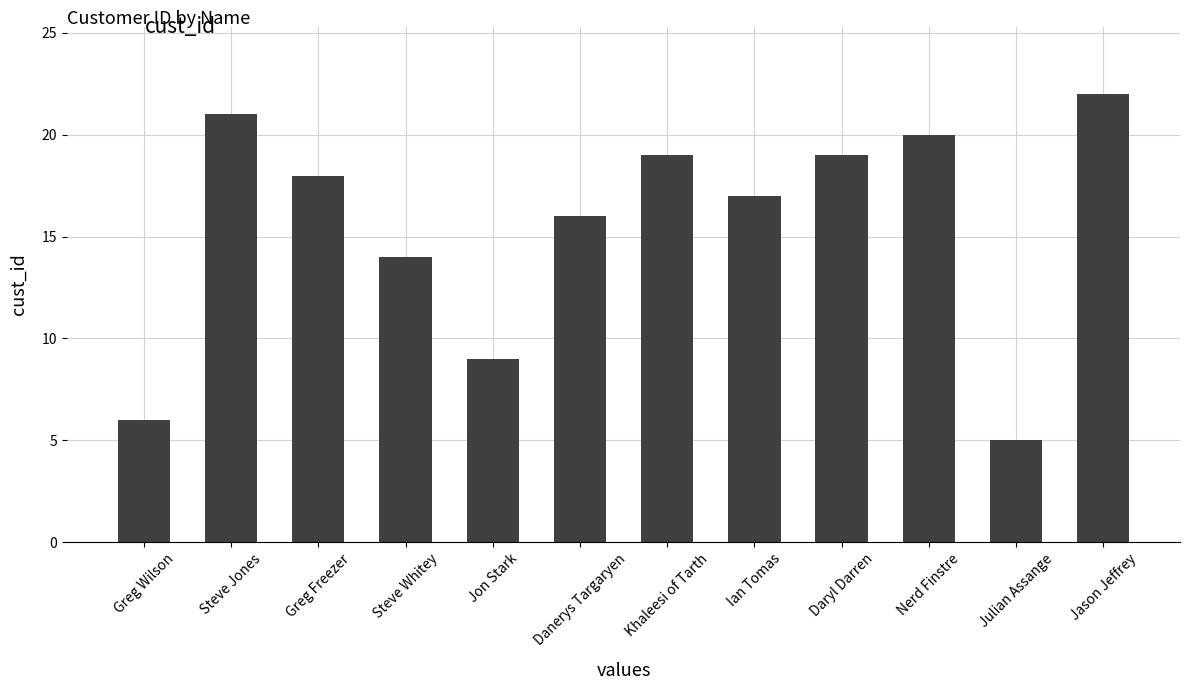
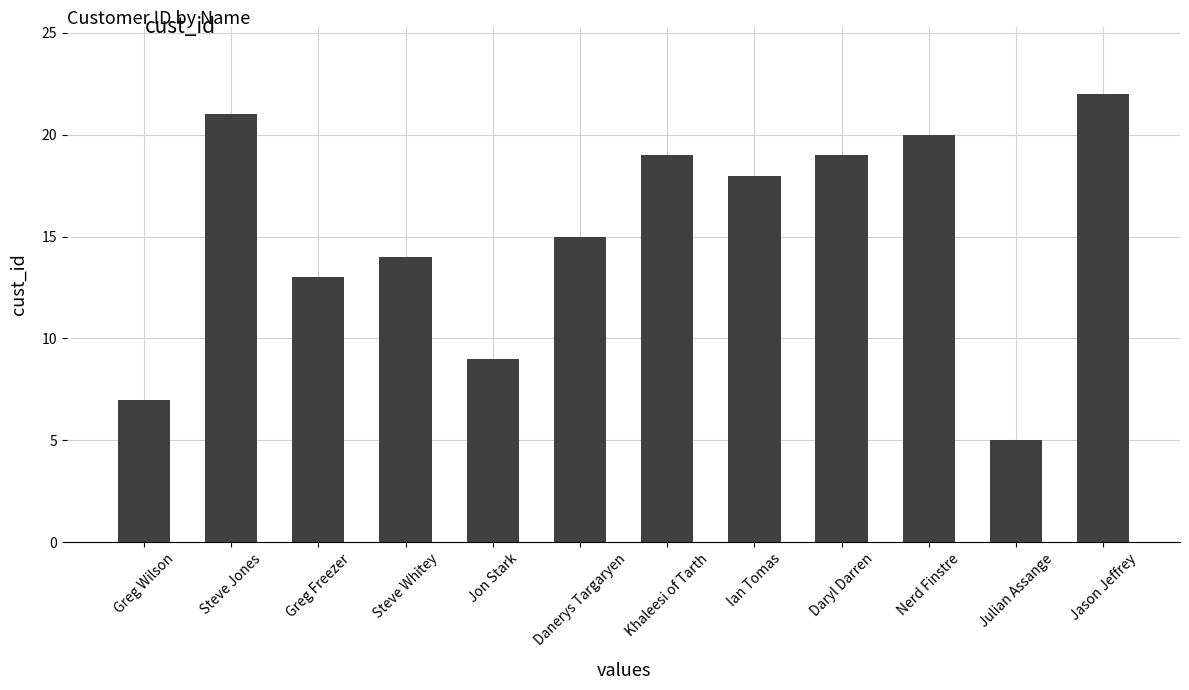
Greg Wilson: 6 -> 7
Greg Freezer: 18 -> 13
Danerys Targaryen: 16 -> 15
Ian Tomas: 17 -> 18
